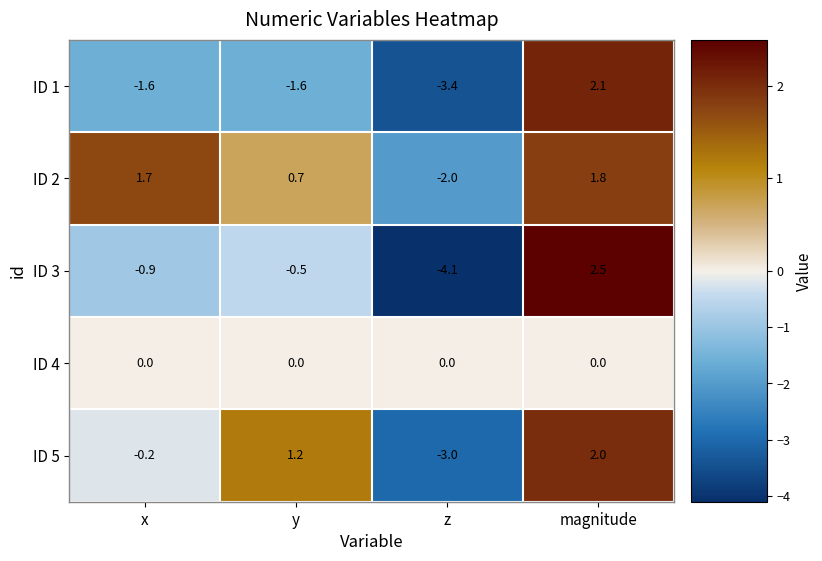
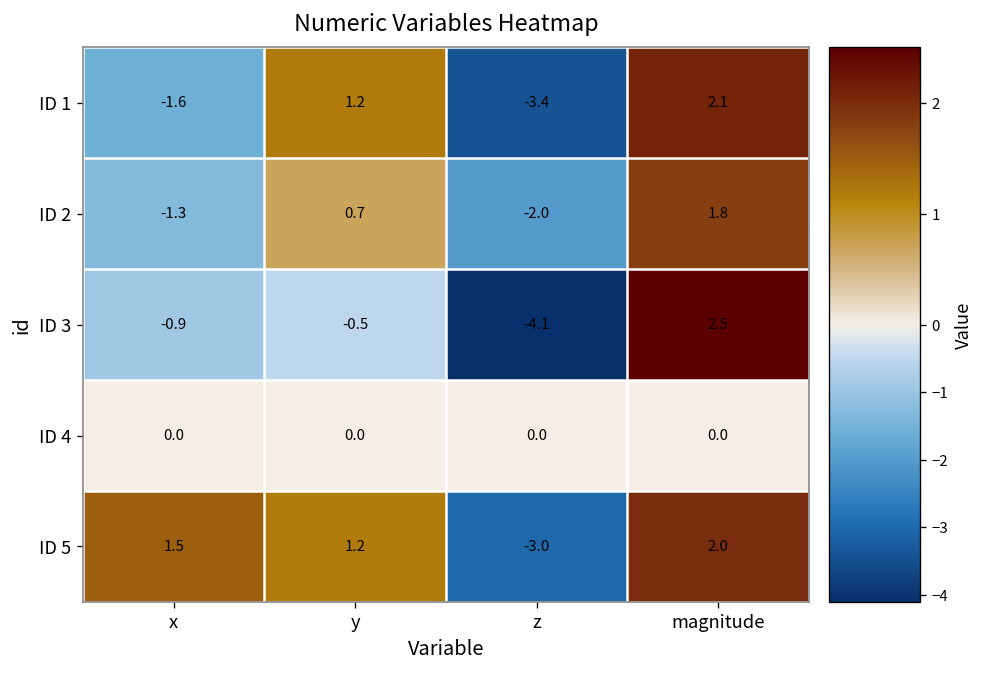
ID 1, y: -1.6 -> 1.2
ID 2, x: 1.7 -> -1.3
ID 5, x: -0.2 -> 1.5
